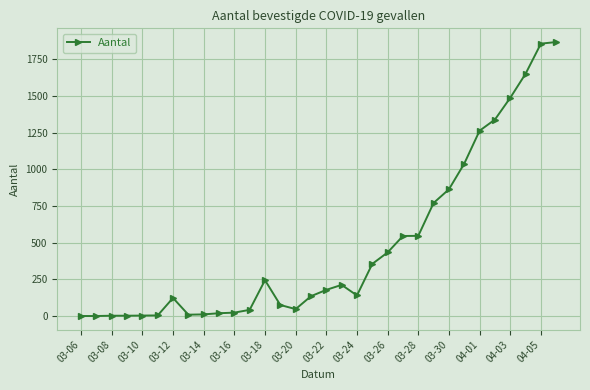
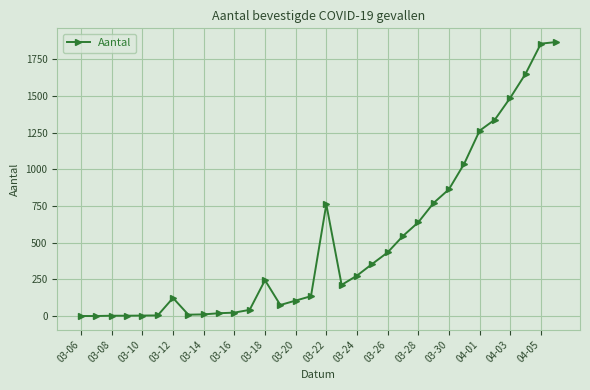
03-20: 50 -> 110
03-22: 180 -> 760
03-24: 140 -> 280
03-28: 550 -> 640
